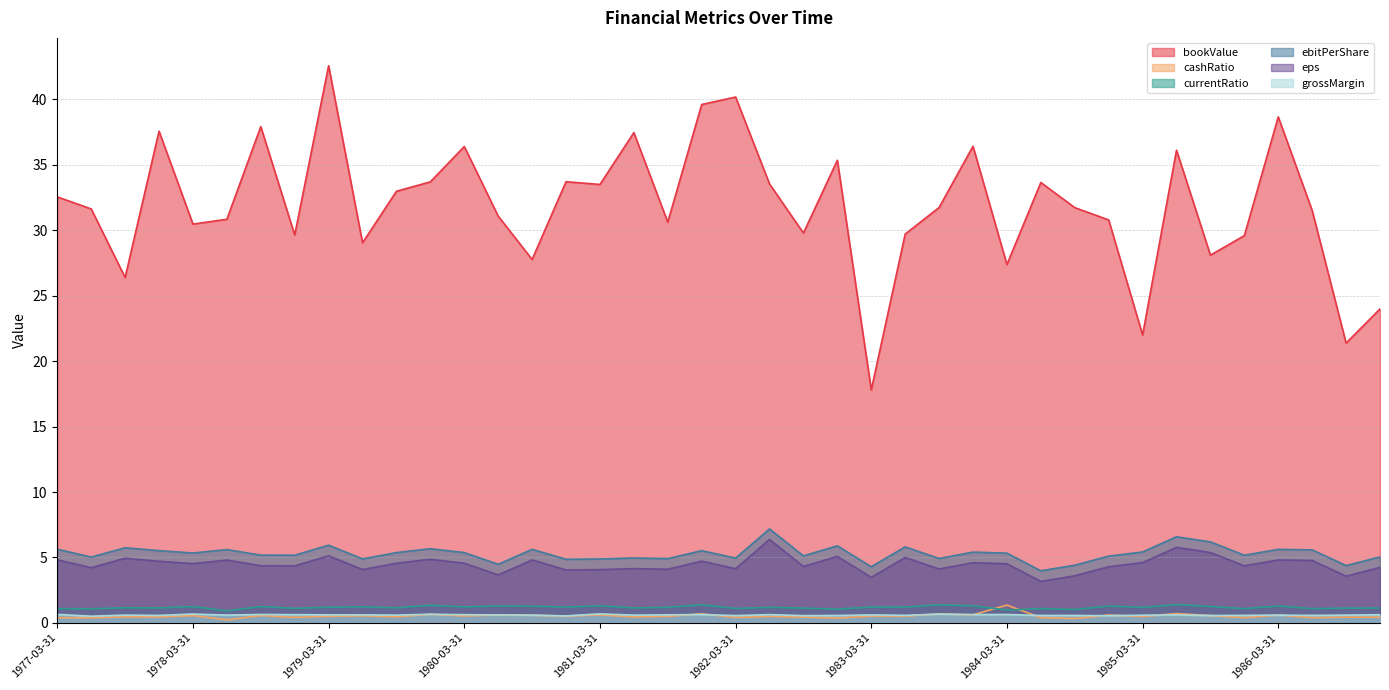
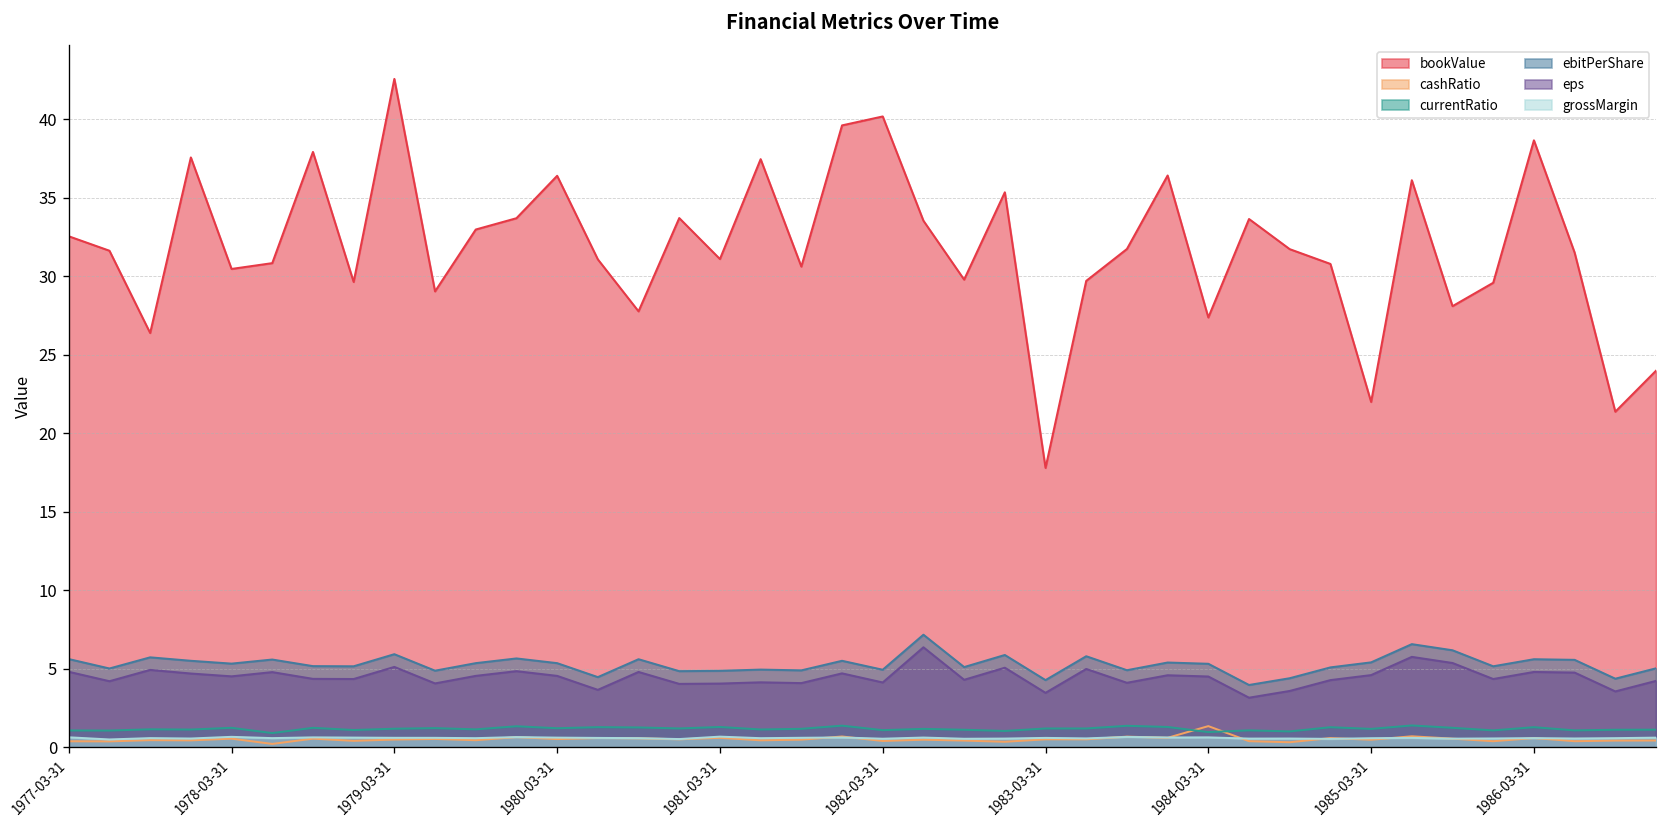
bookValue, 1981-03-31: 33.5 -> 31.1
